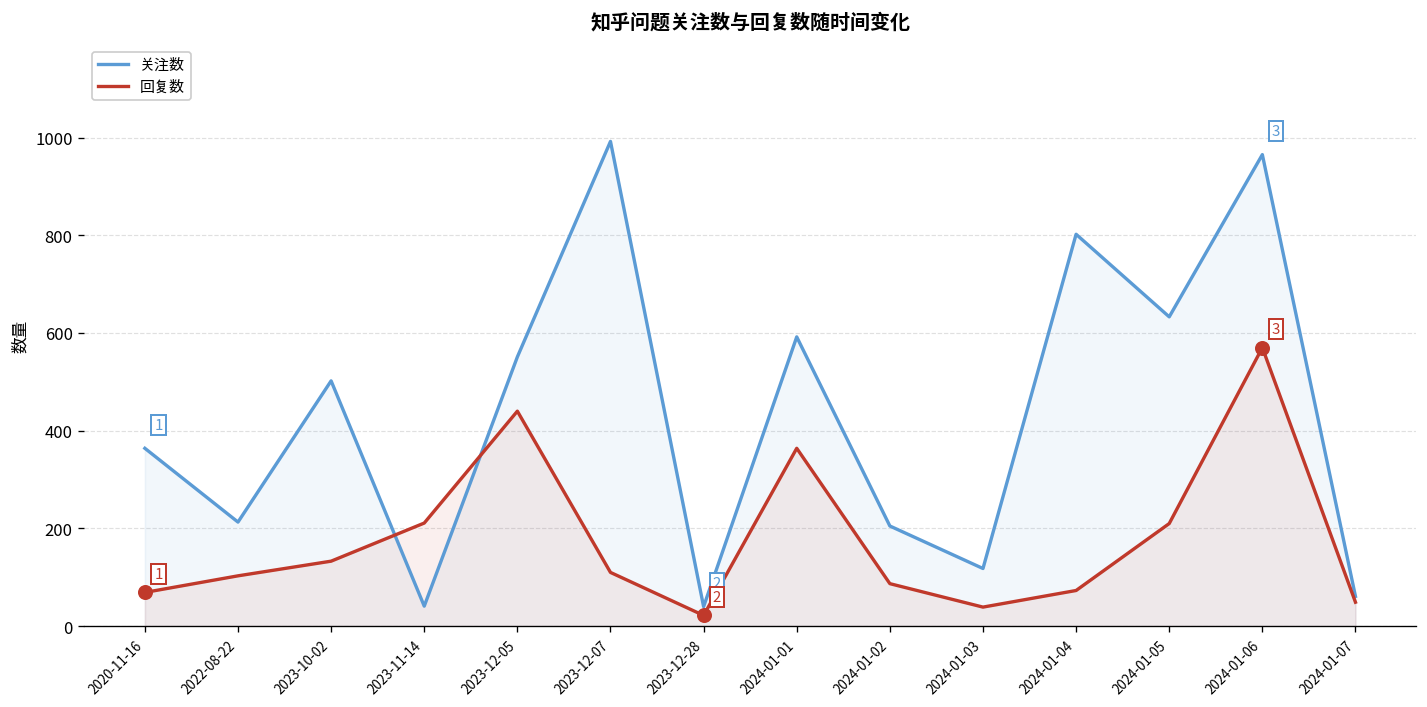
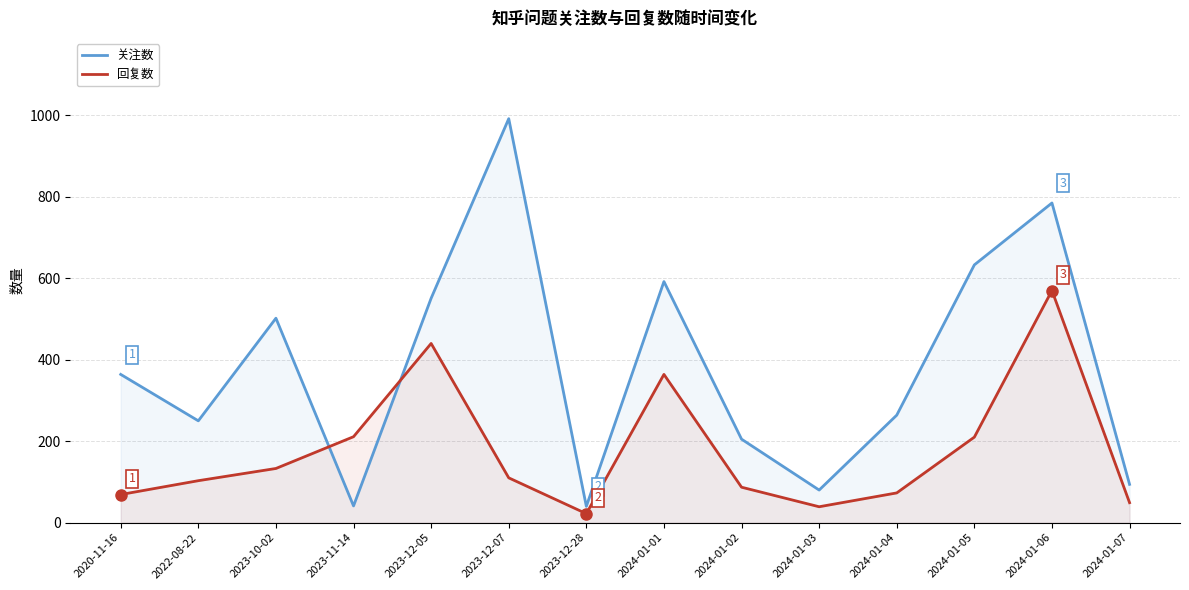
关注数, 2022-08-22: 210 -> 250
关注数, 2024-01-03: 120 -> 80
关注数, 2024-01-04: 800 -> 260
关注数, 2024-01-06: 970 -> 790
关注数, 2024-01-07: 60 -> 90
